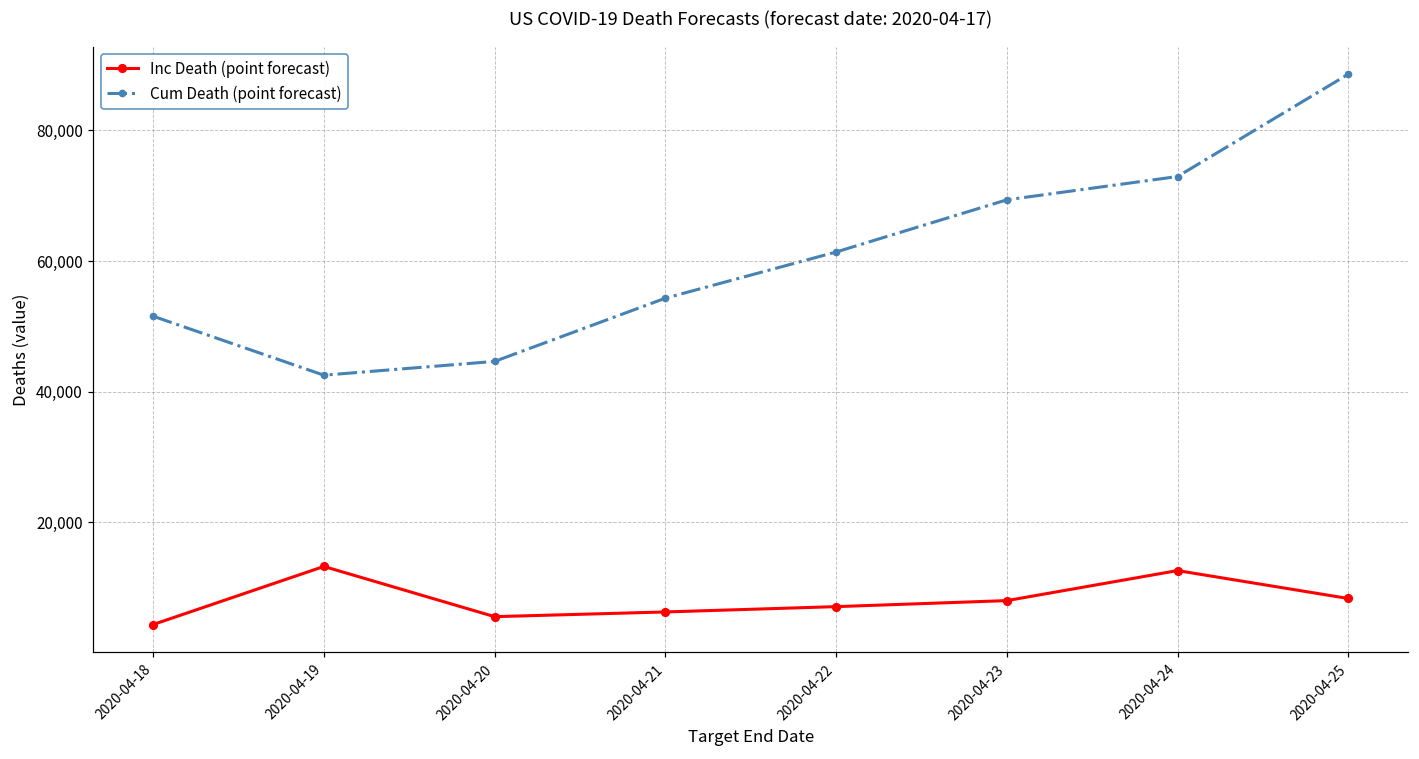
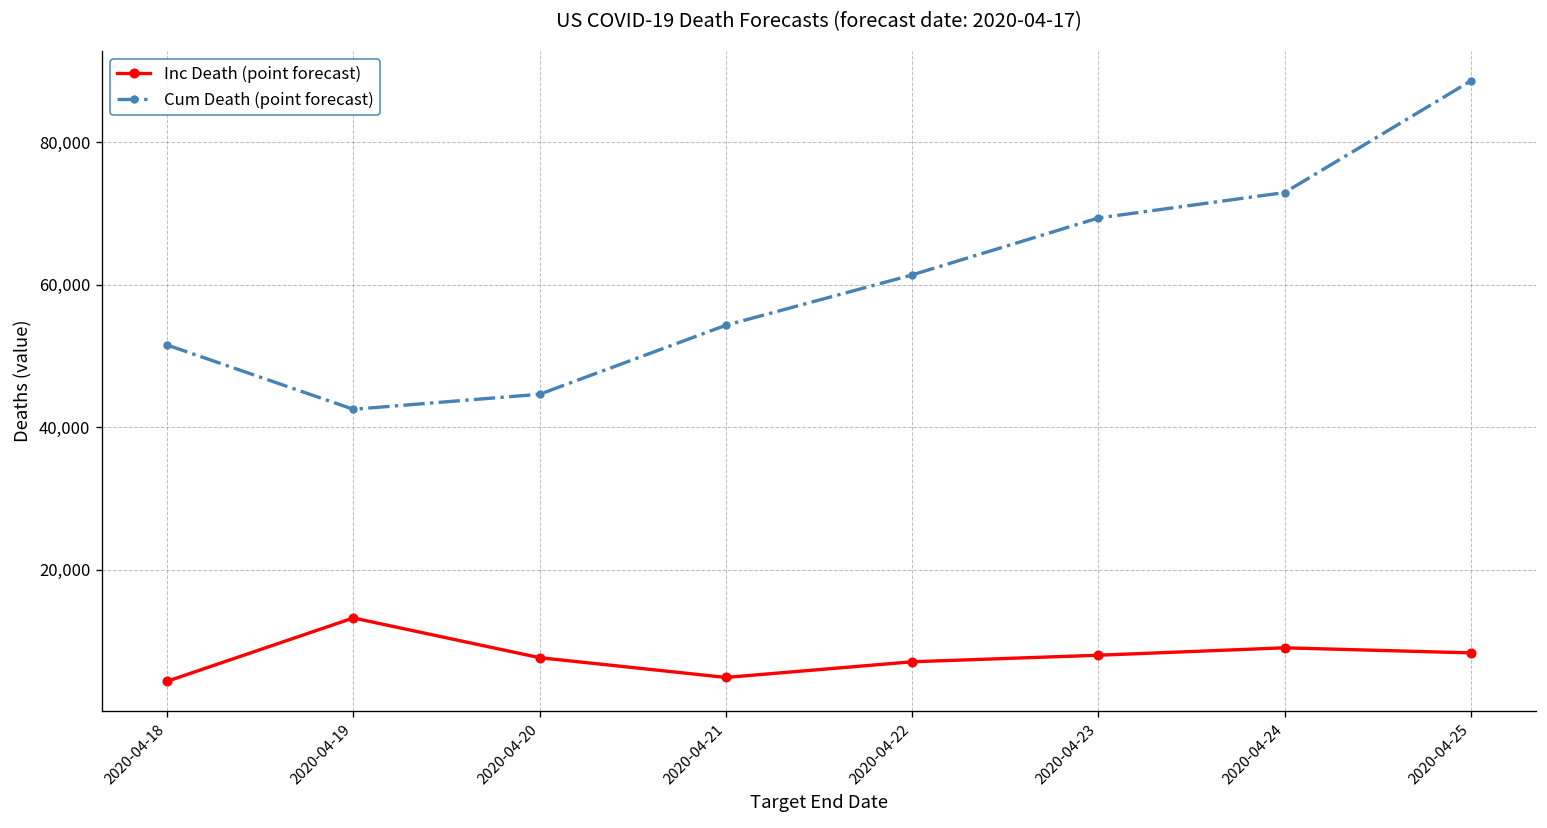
Inc Death (point forecast), 2020-04-20: 6,000 -> 8,000
Inc Death (point forecast), 2020-04-21: 6,000 -> 5,000
Inc Death (point forecast), 2020-04-24: 13,000 -> 9,000
